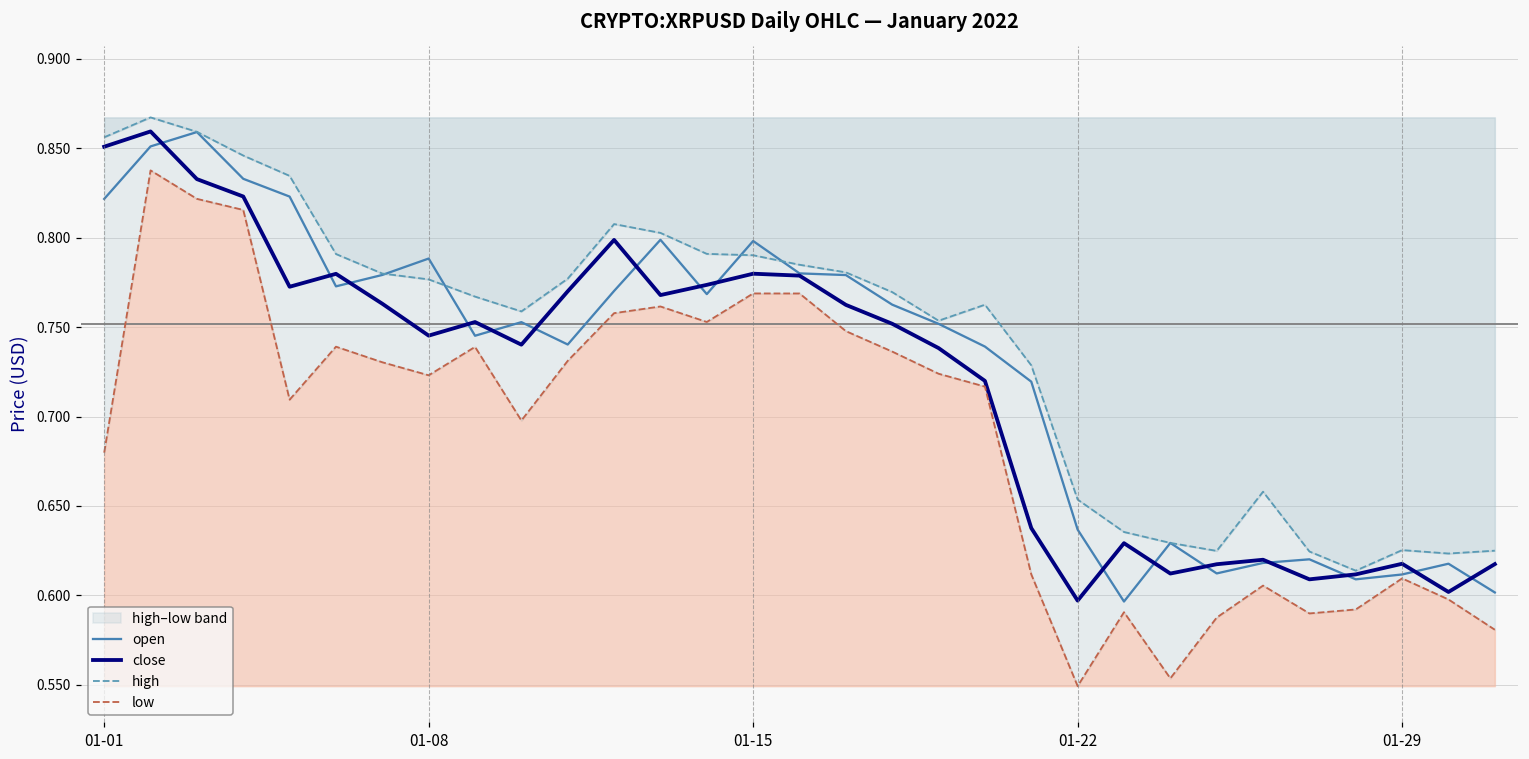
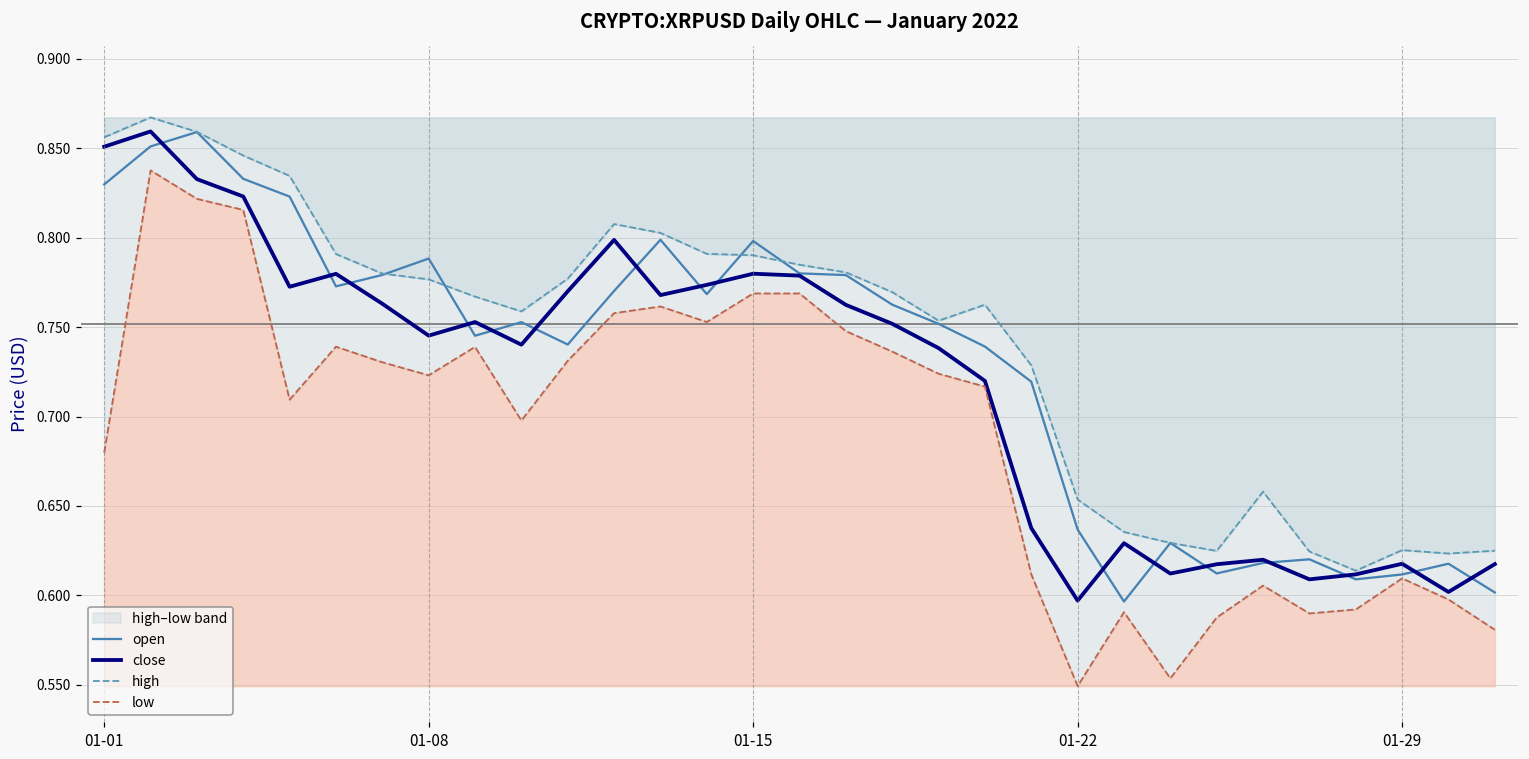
open, 01-01: 0.822 -> 0.830
